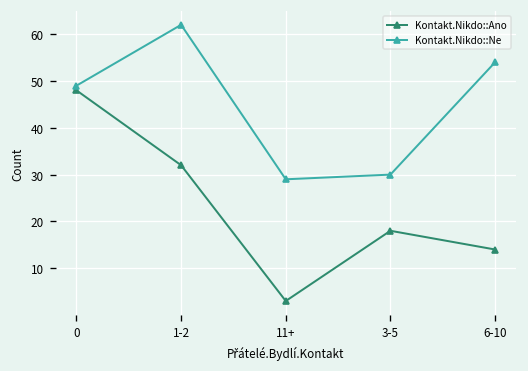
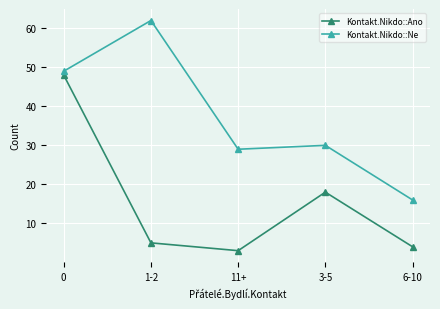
Kontakt.Nikdo::Ano, 1-2: 32 -> 5
Kontakt.Nikdo::Ano, 6-10: 14 -> 4
Kontakt.Nikdo::Ne, 6-10: 54 -> 16
